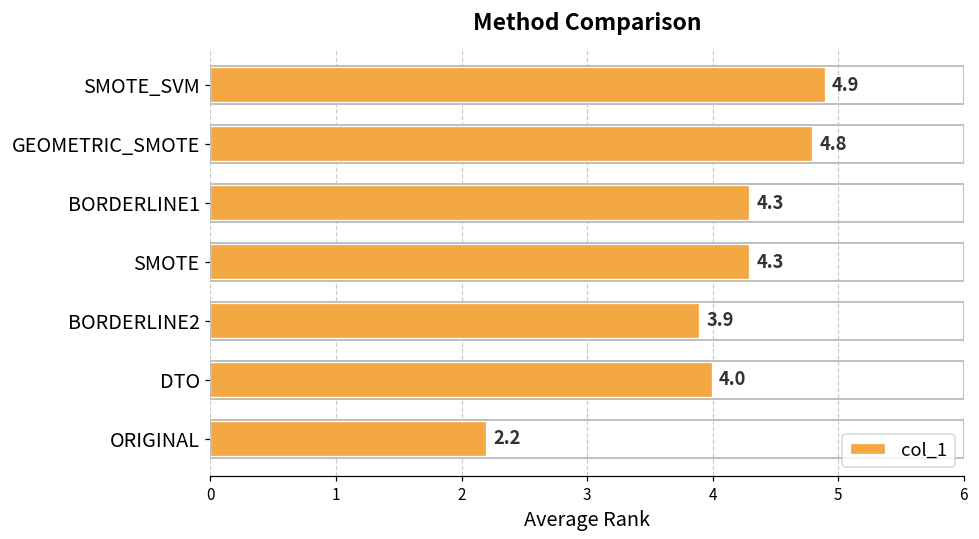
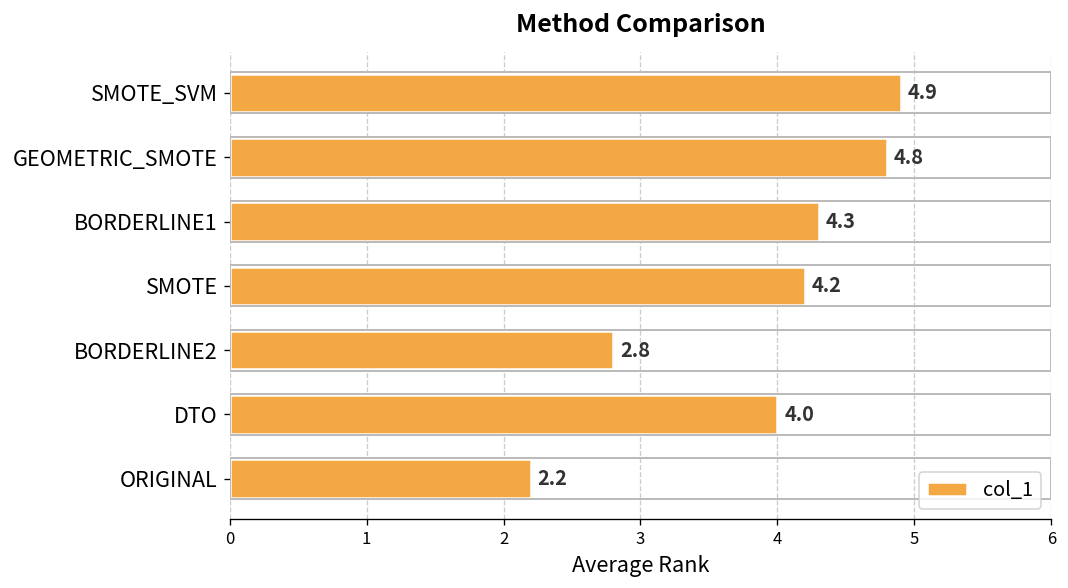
SMOTE: 4.3 -> 4.2
BORDERLINE2: 3.9 -> 2.8
